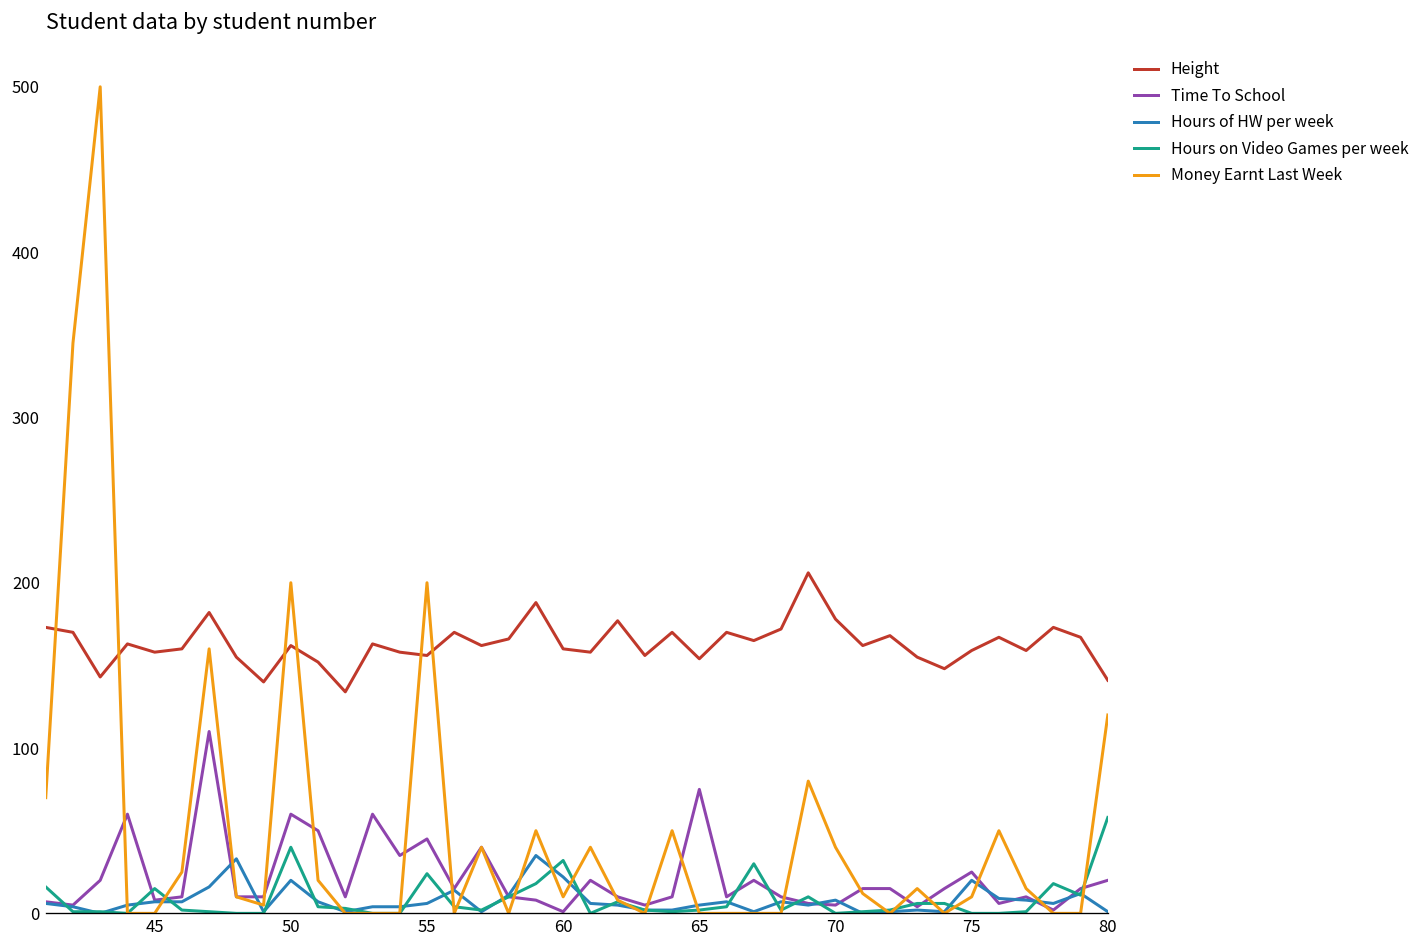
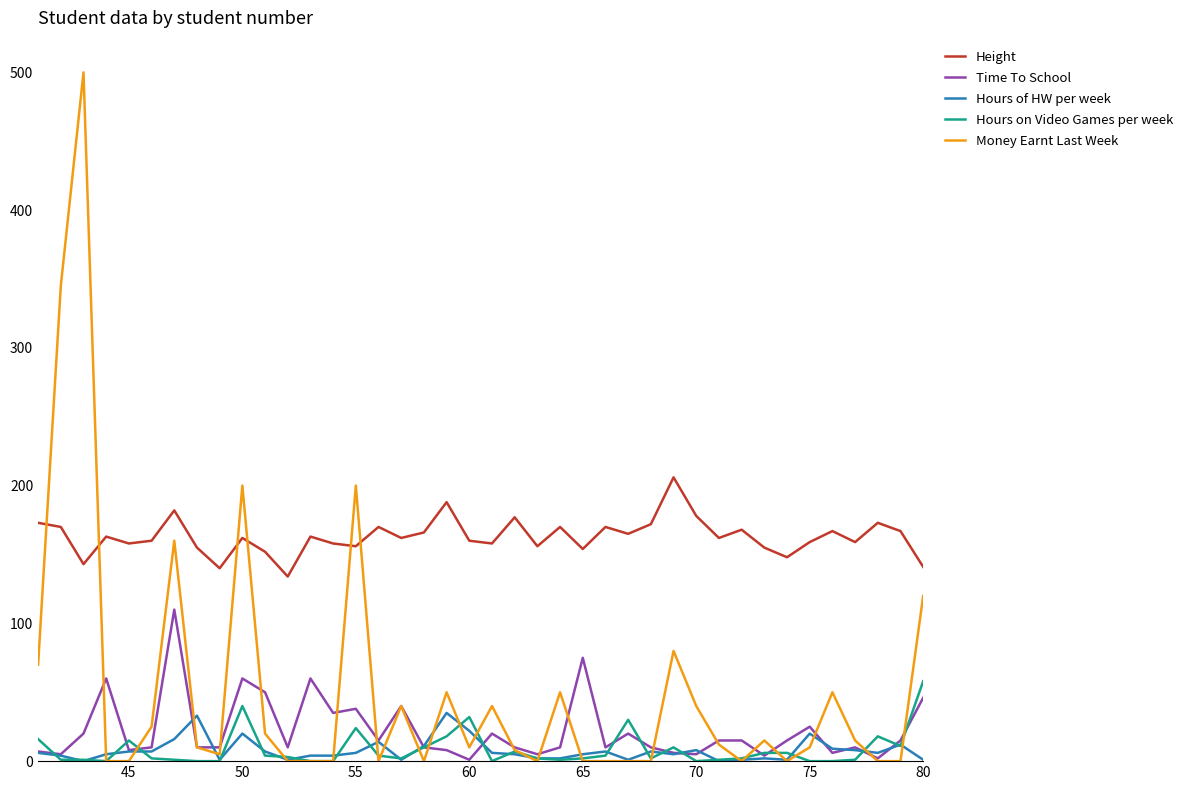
Time To School, 55: 45 -> 38
Time To School, 80: 20 -> 46
